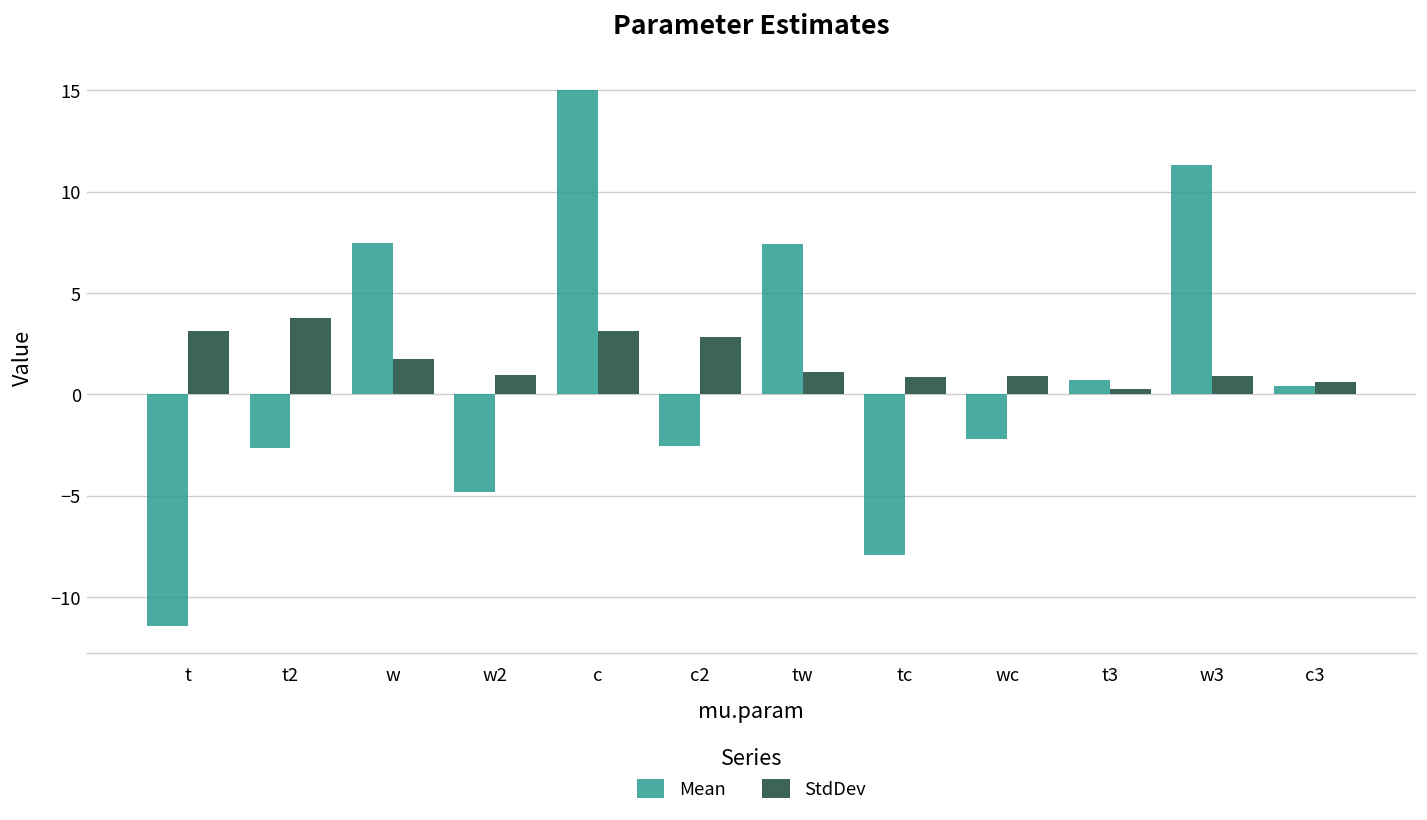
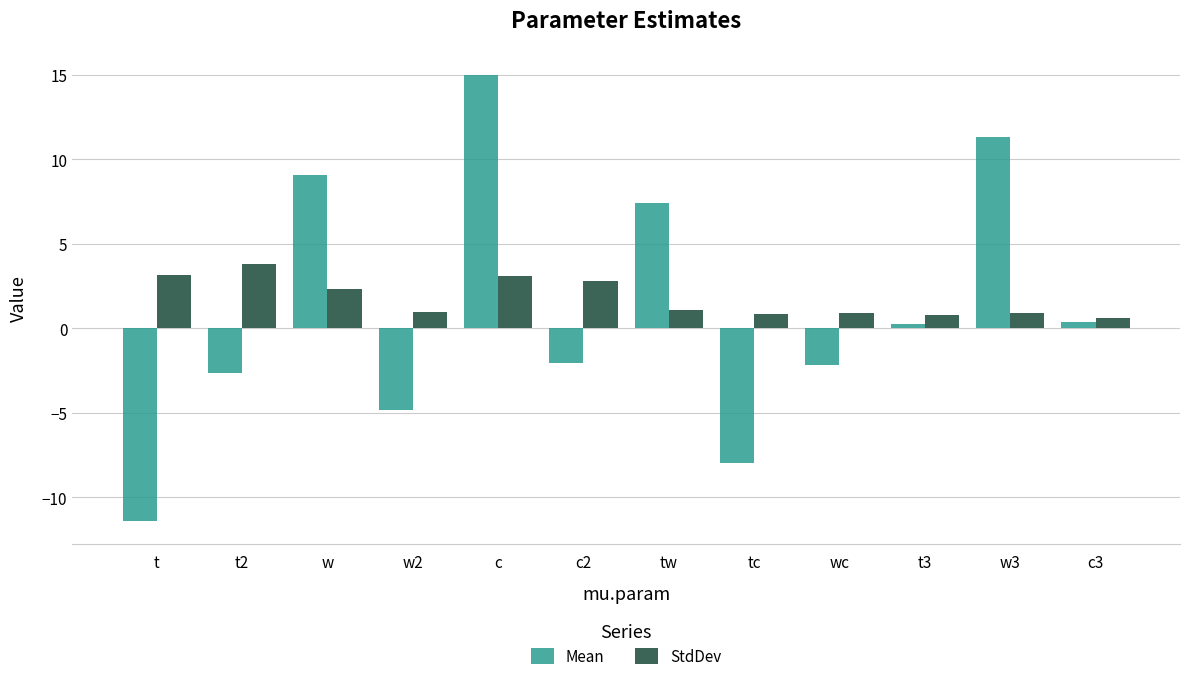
Mean, w: 7.5 -> 9.1
StdDev, w: 1.7 -> 2.3
Mean, c2: -2.6 -> -2.1
Mean, t3: 0.7 -> 0.3
StdDev, t3: 0.3 -> 0.8
